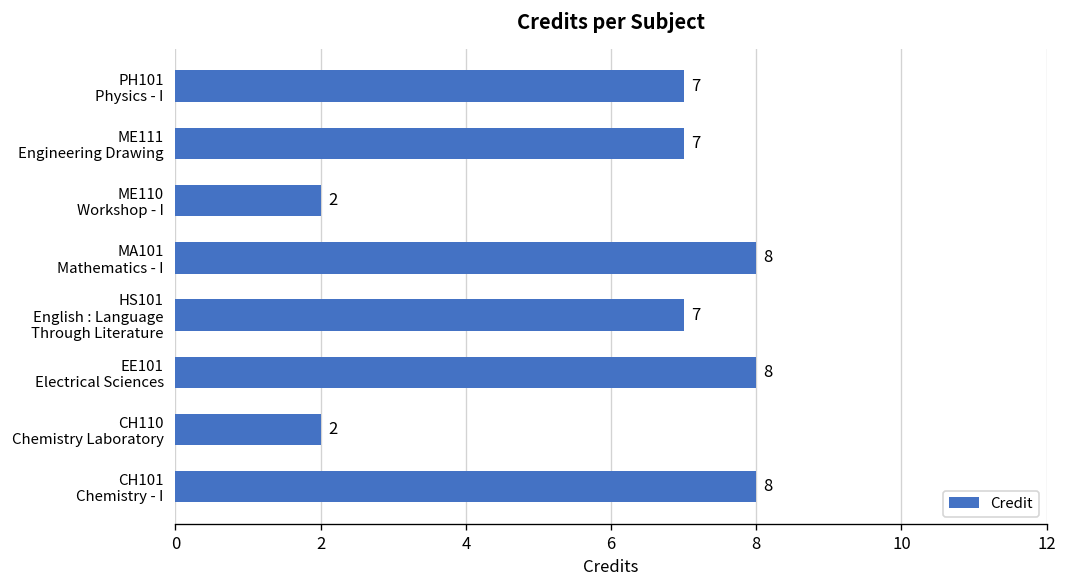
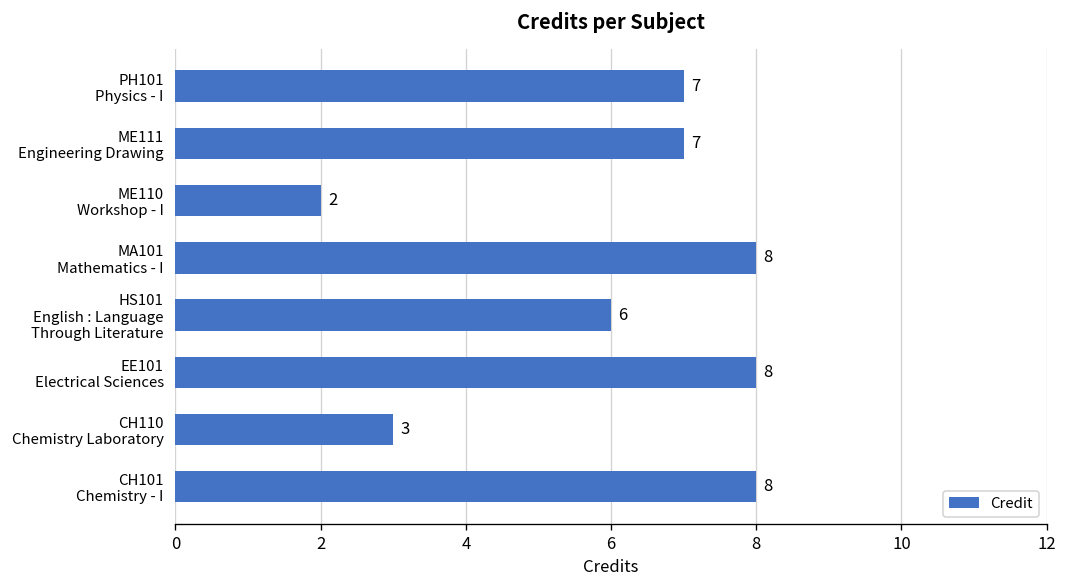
HS101 English : Language Through Literature: 7 -> 6
CH110 Chemistry Laboratory: 2 -> 3
